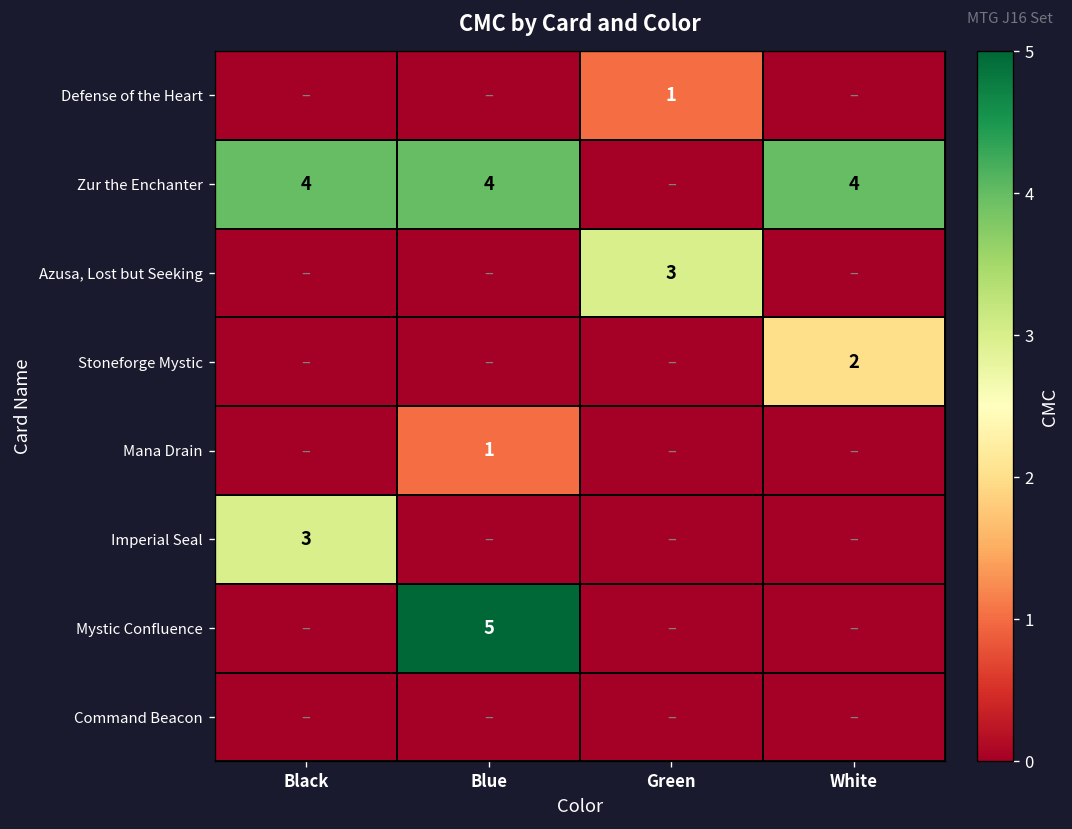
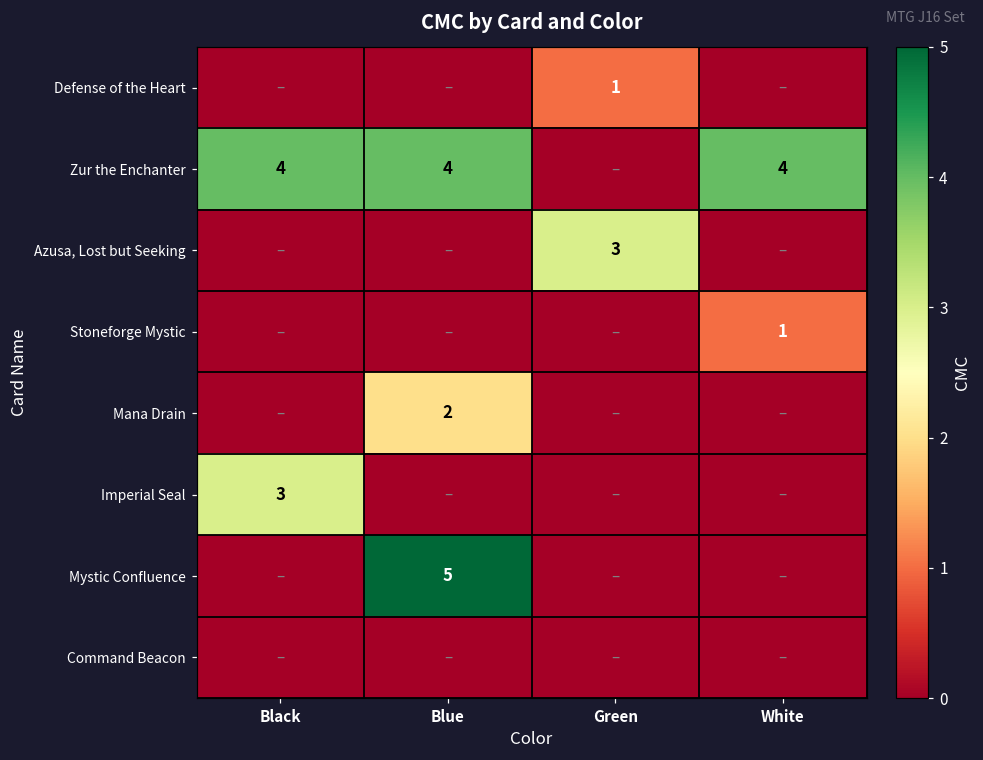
Stoneforge Mystic, White: 2 -> 1
Mana Drain, Blue: 1 -> 2
